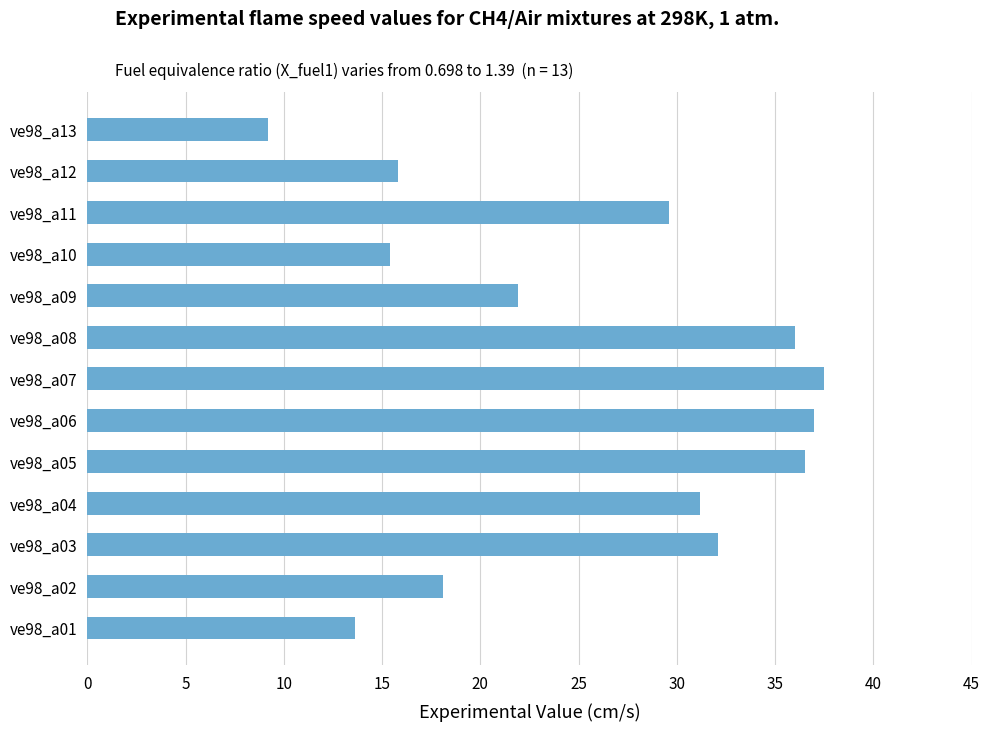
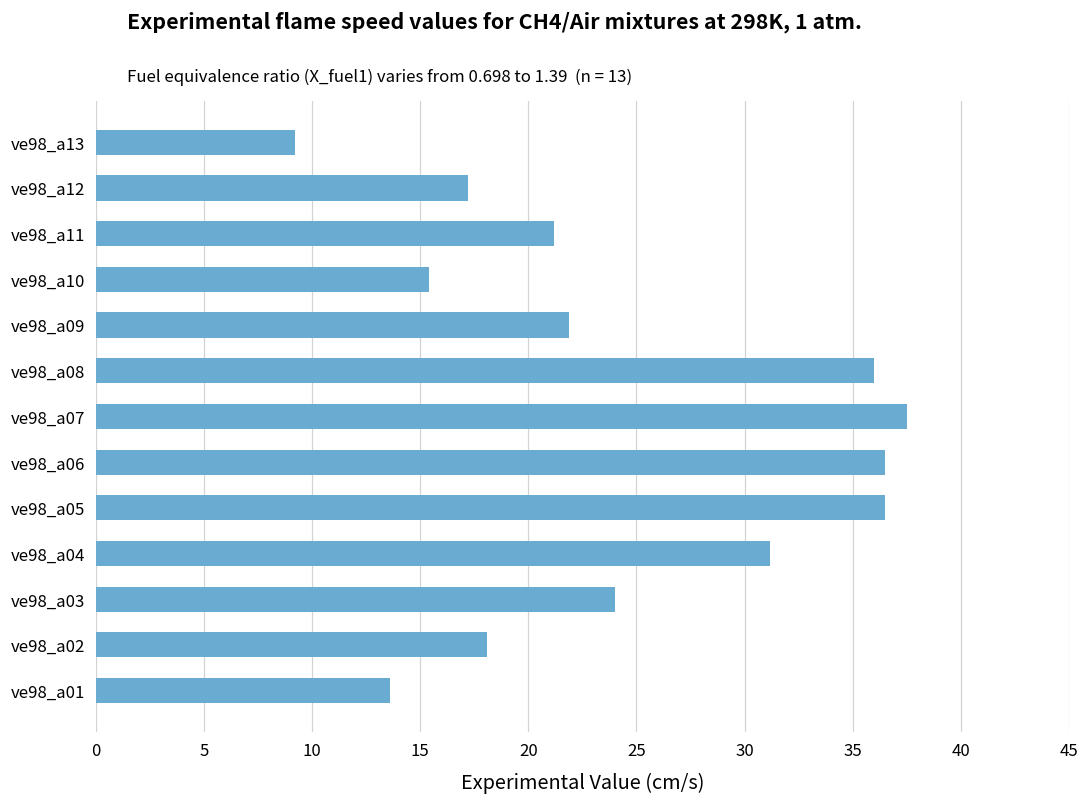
ve98_a12: 15.8 -> 17.2
ve98_a11: 29.6 -> 21.2
ve98_a06: 37.0 -> 36.5
ve98_a03: 32.1 -> 24.0
